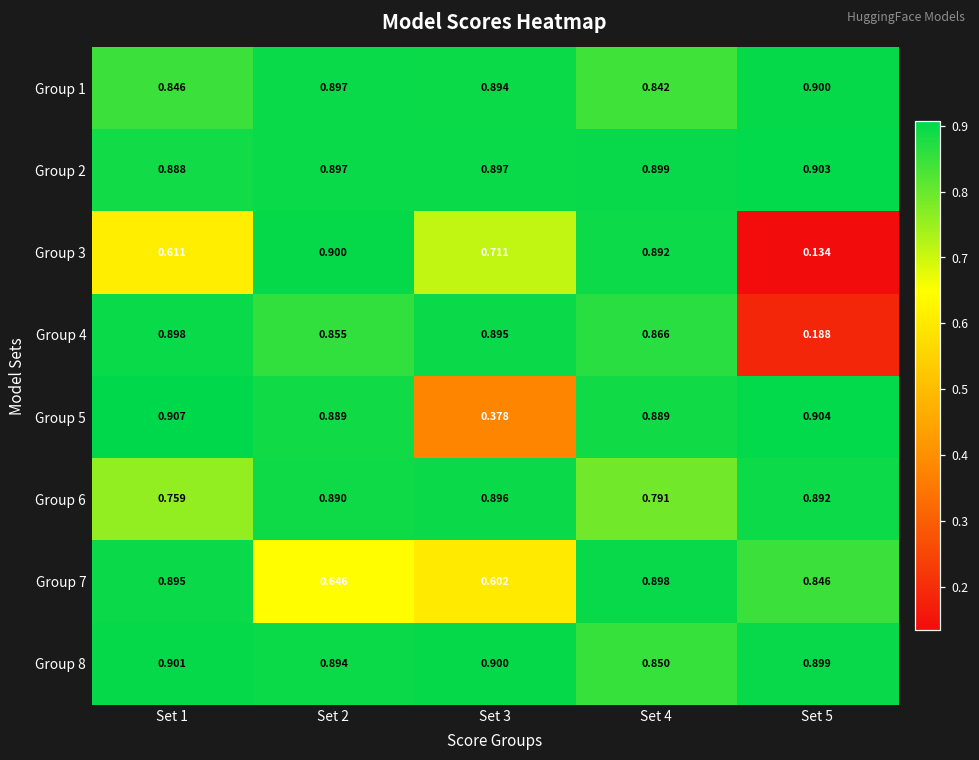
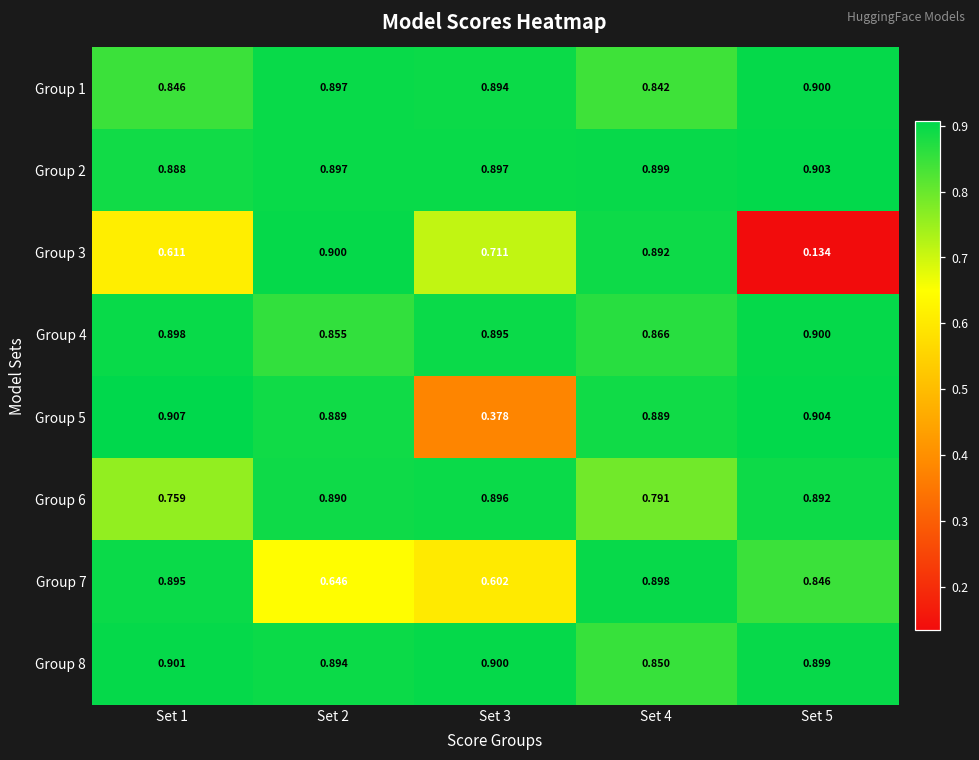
Group 4, Set 5: 0.188 -> 0.900
